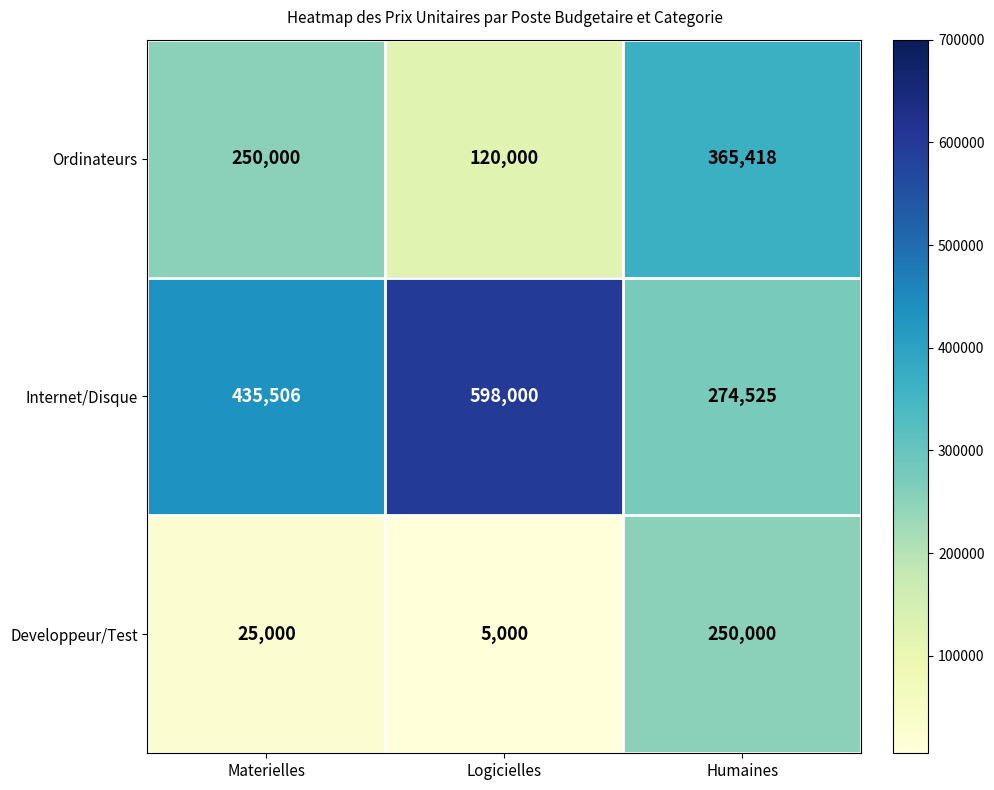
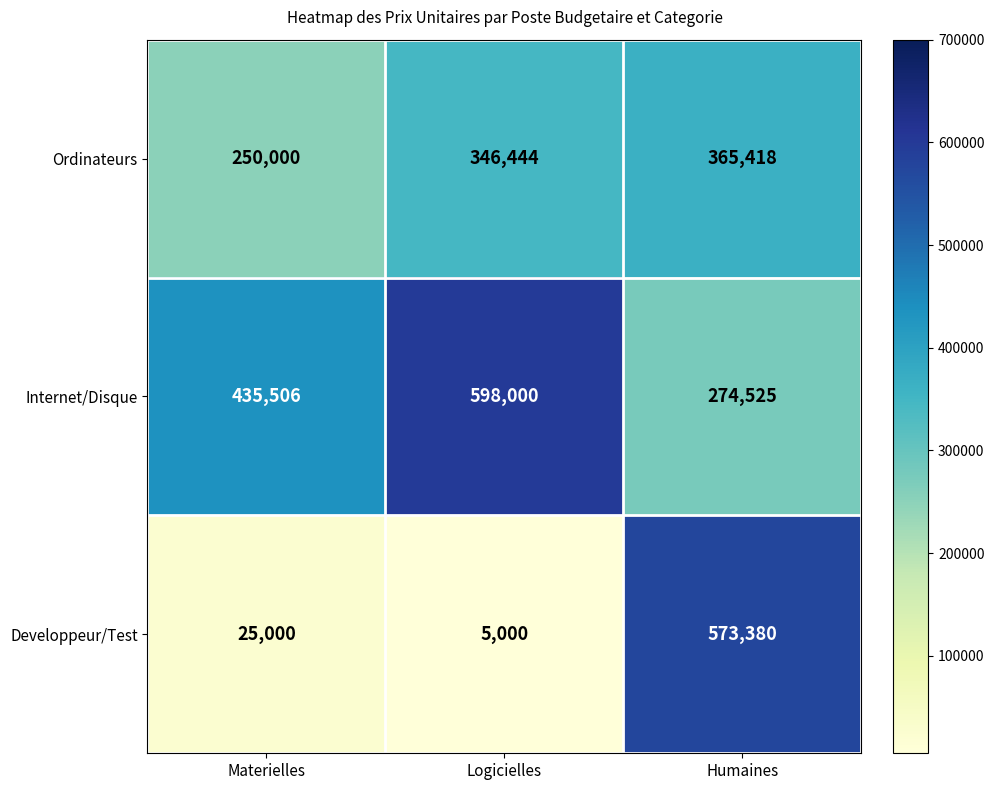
Ordinateurs, Logicielles: 120,000 -> 346,444
Developpeur/Test, Humaines: 250,000 -> 573,380
